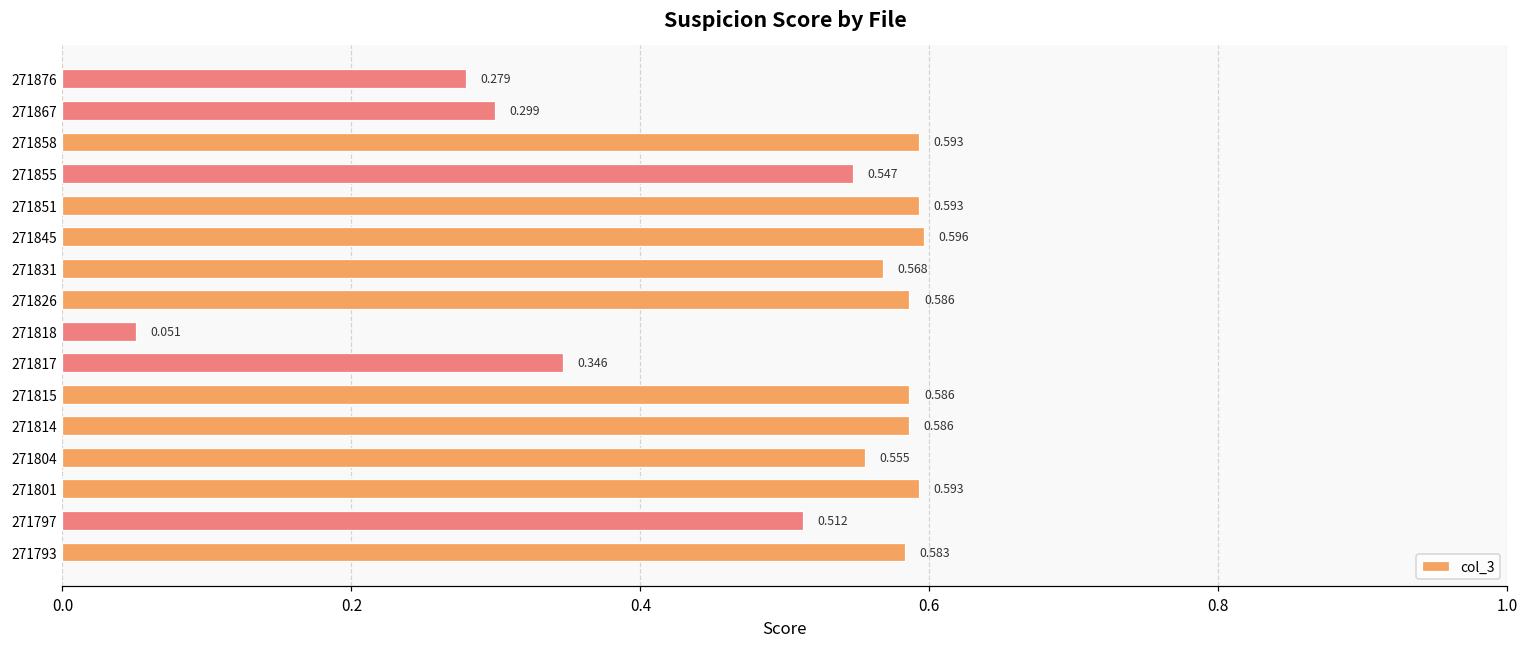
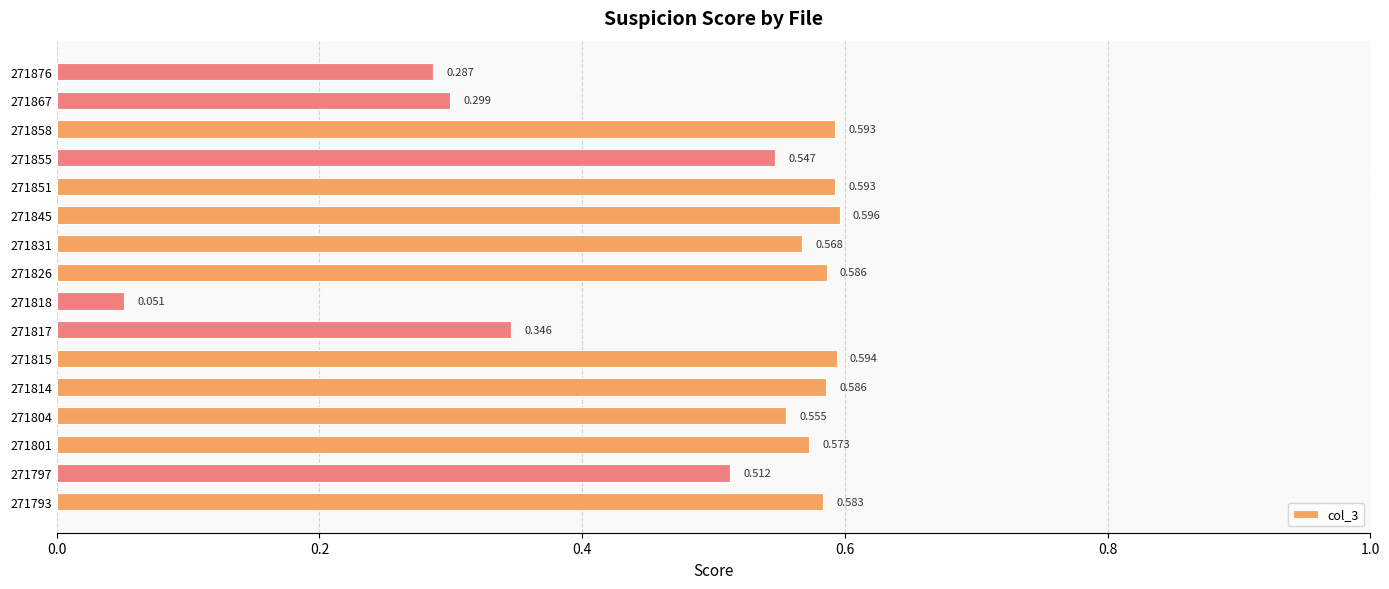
271876: 0.279 -> 0.287
271815: 0.586 -> 0.594
271801: 0.593 -> 0.573
